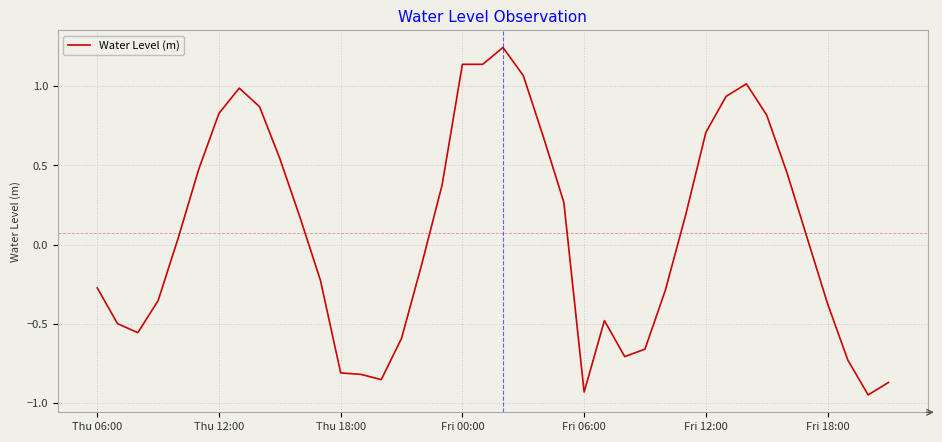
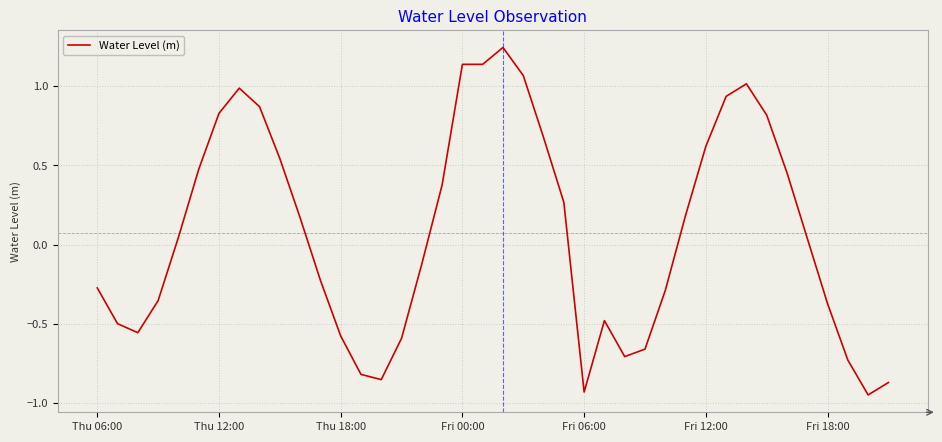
Thu 18:00: -0.81 -> -0.58
Fri 12:00: 0.71 -> 0.62
